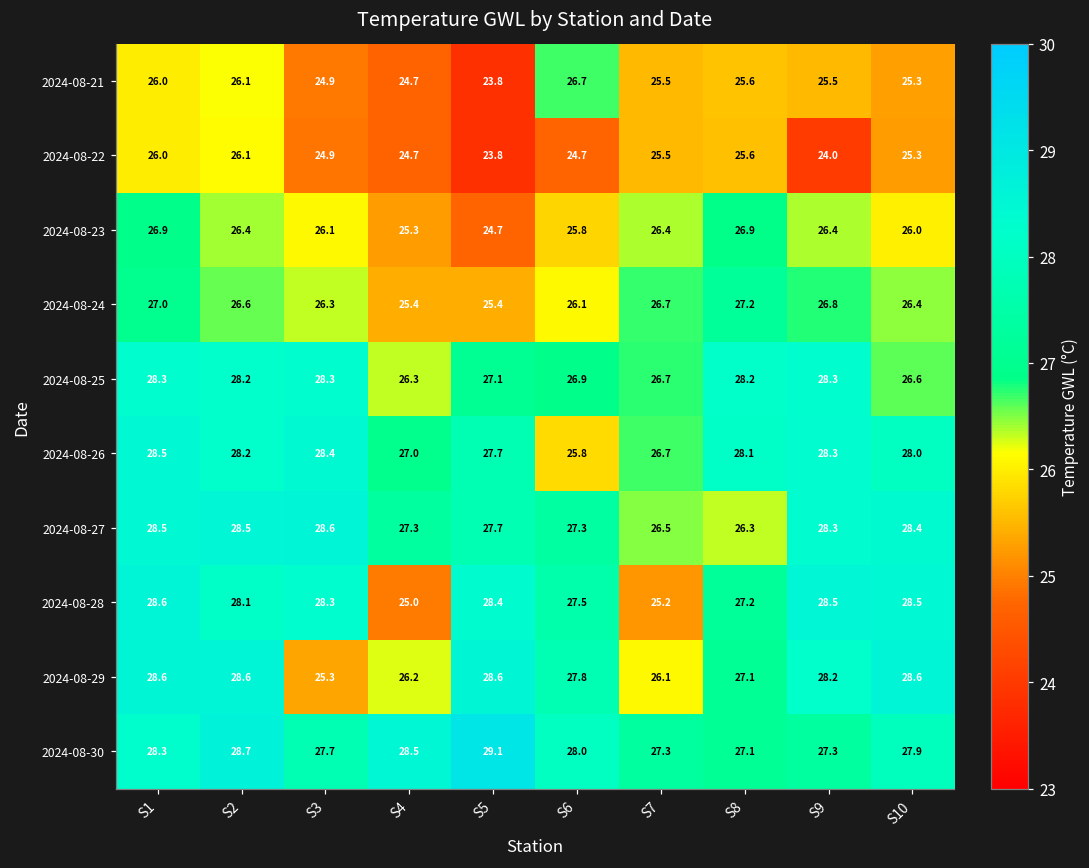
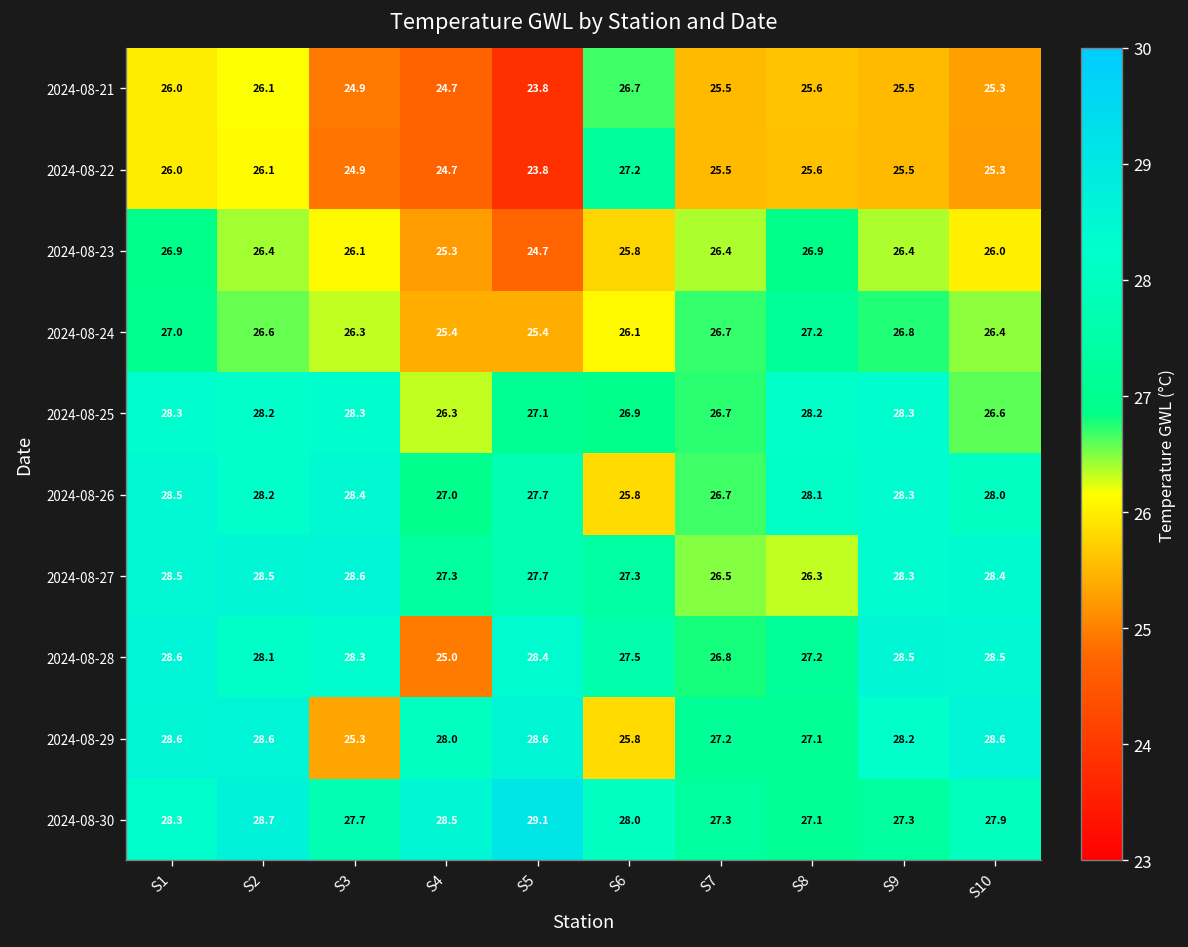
2024-08-22, S6: 24.7 -> 27.2
2024-08-22, S9: 24.0 -> 25.5
2024-08-28, S7: 25.2 -> 26.8
2024-08-29, S4: 26.2 -> 28.0
2024-08-29, S6: 27.8 -> 25.8
2024-08-29, S7: 26.1 -> 27.2
